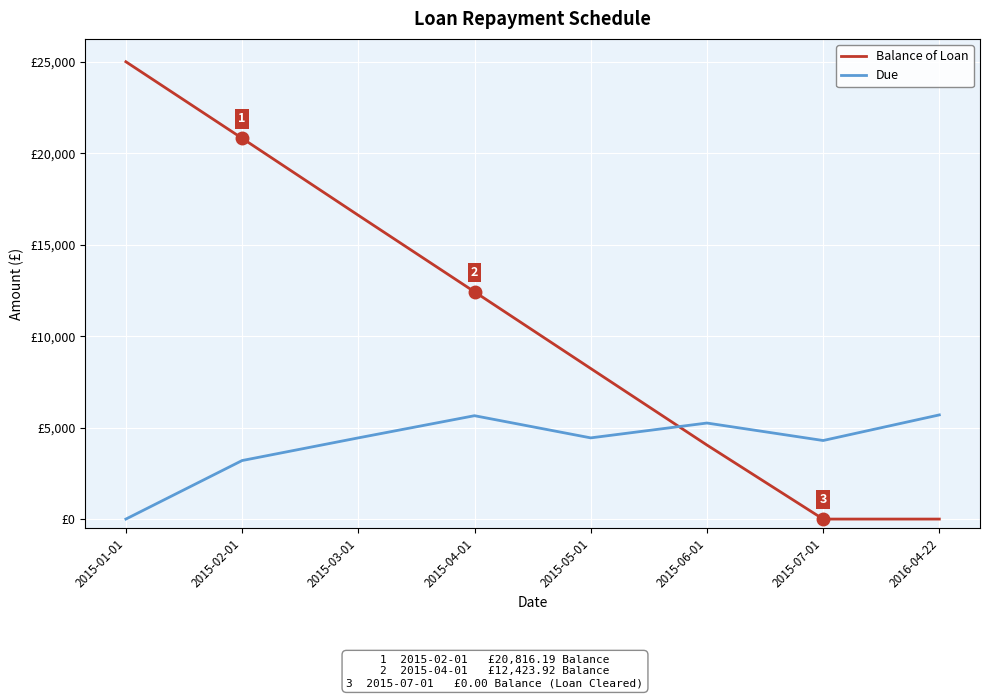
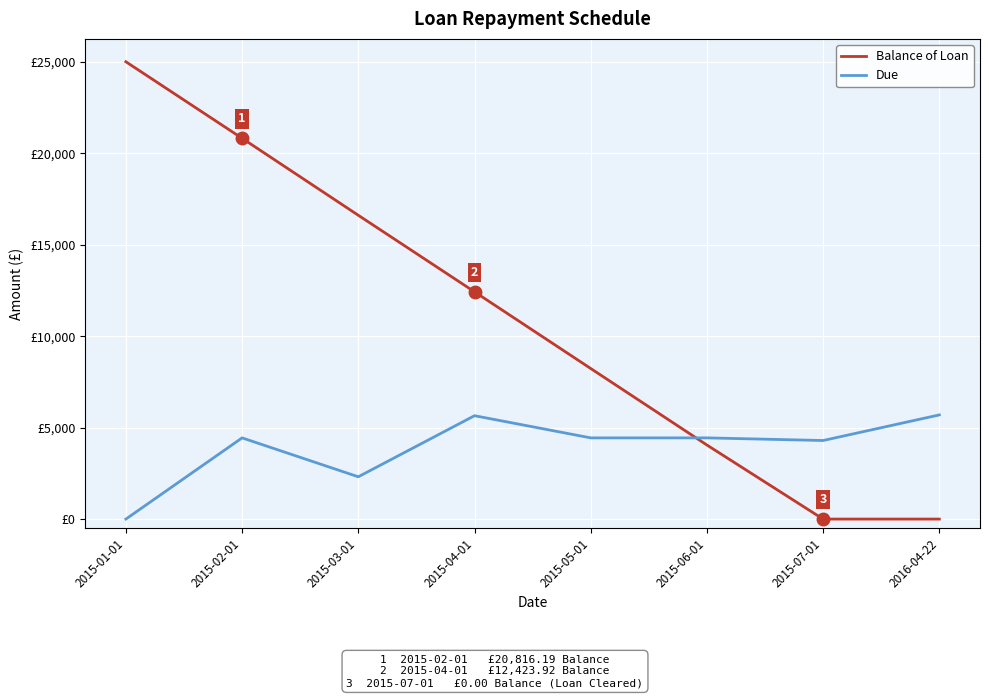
Due, 2015-02-01: £3,200 -> £4,400
Due, 2015-03-01: £4,400 -> £2,300
Due, 2015-06-01: £5,300 -> £4,400
